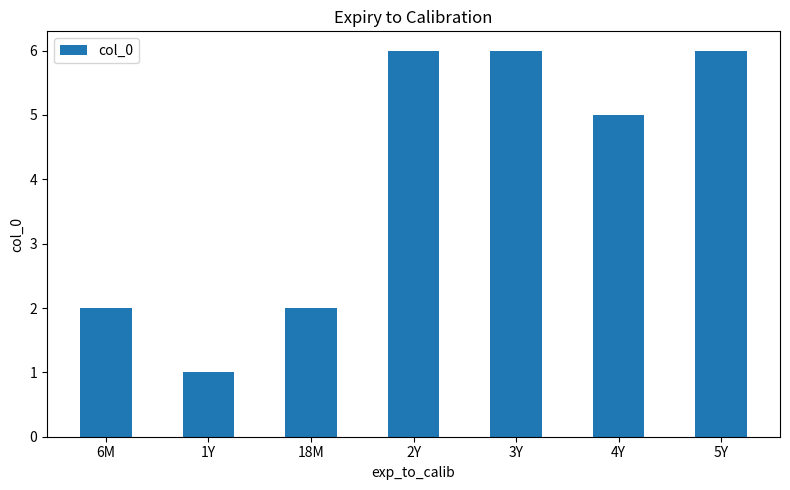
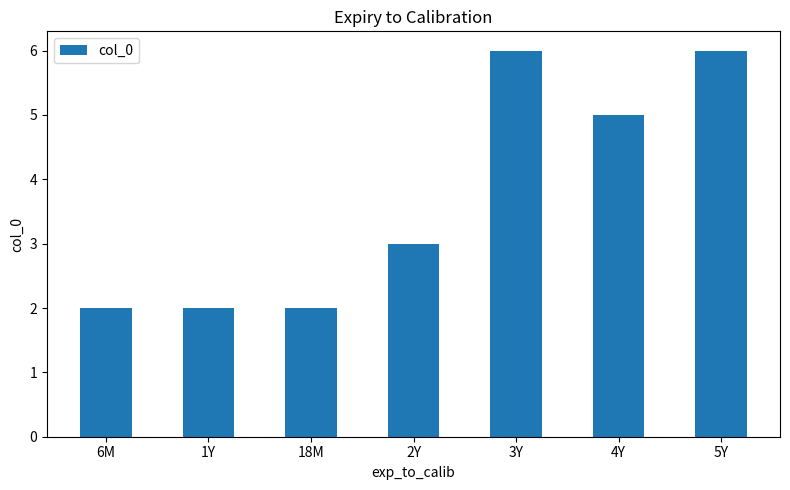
1Y: 1 -> 2
2Y: 6 -> 3
